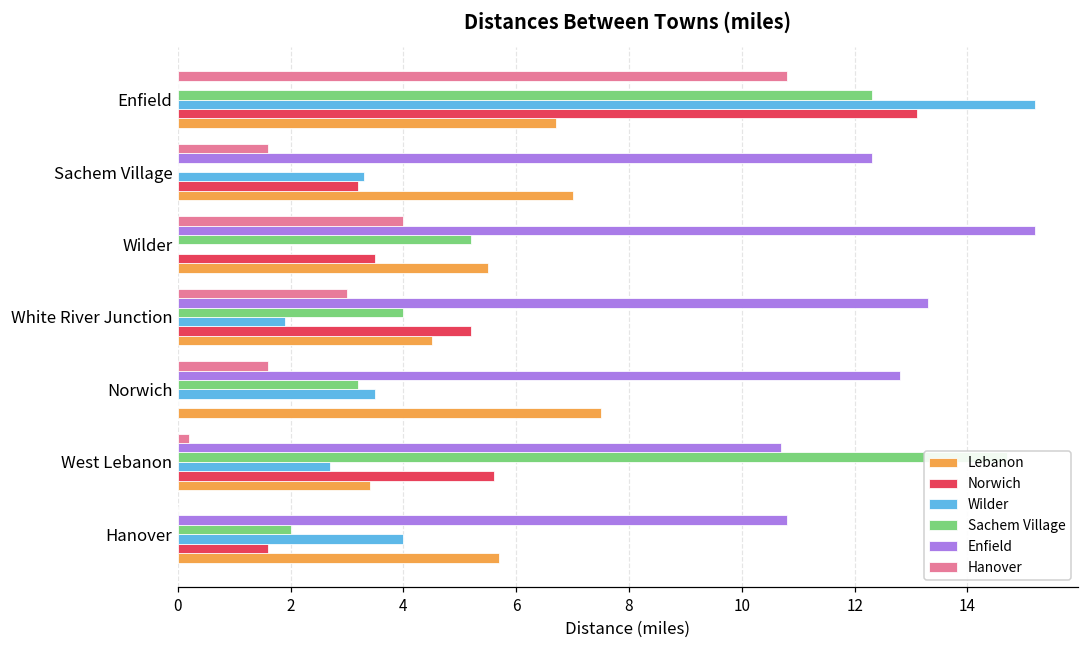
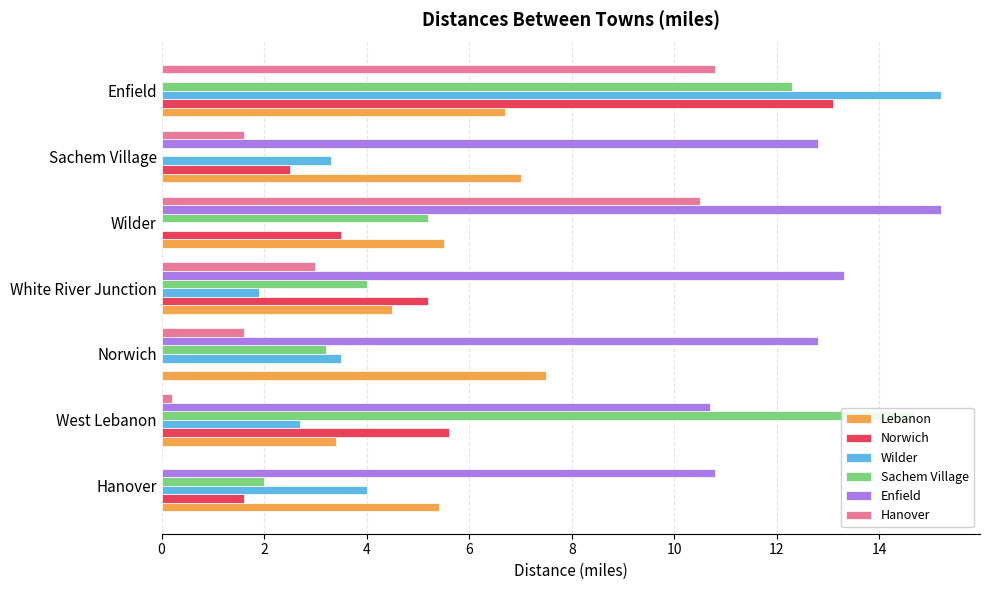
Enfield, Sachem Village: 12.3 -> 12.8
Norwich, Sachem Village: 3.2 -> 2.5
Hanover, Wilder: 4.0 -> 10.5
Lebanon, Hanover: 5.7 -> 5.4
